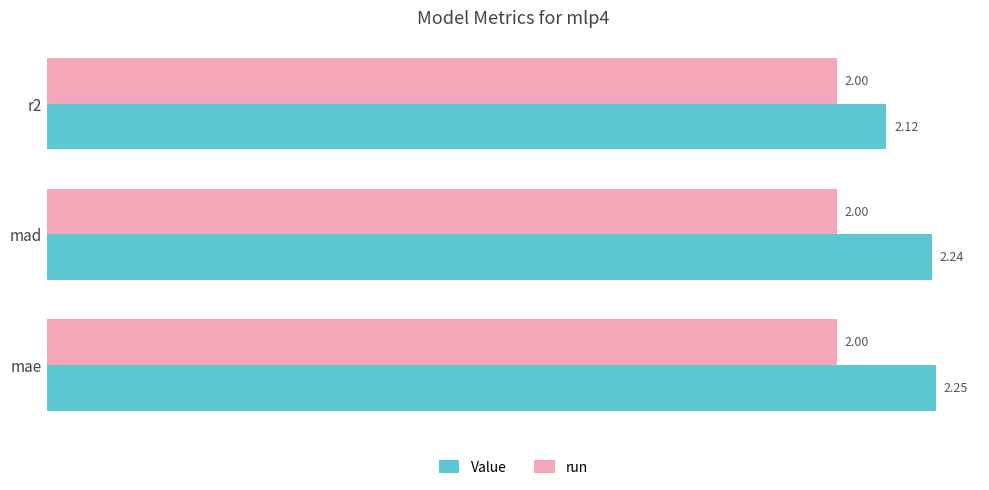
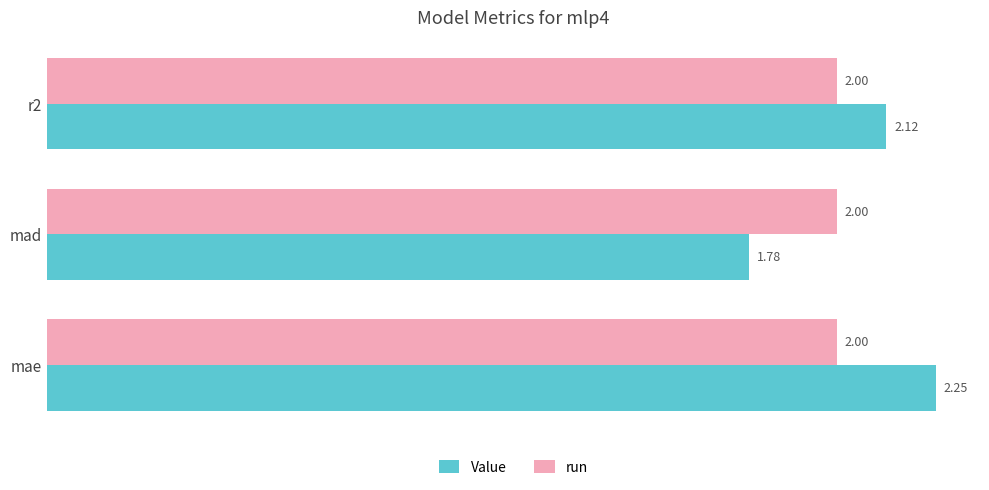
Value, mad: 2.24 -> 1.78
